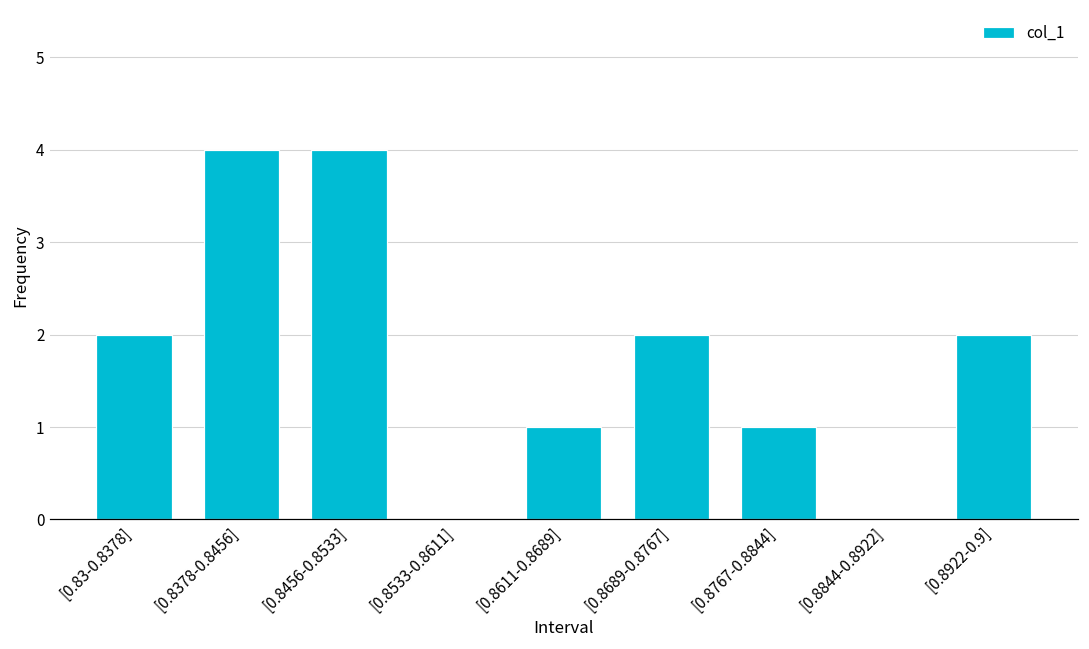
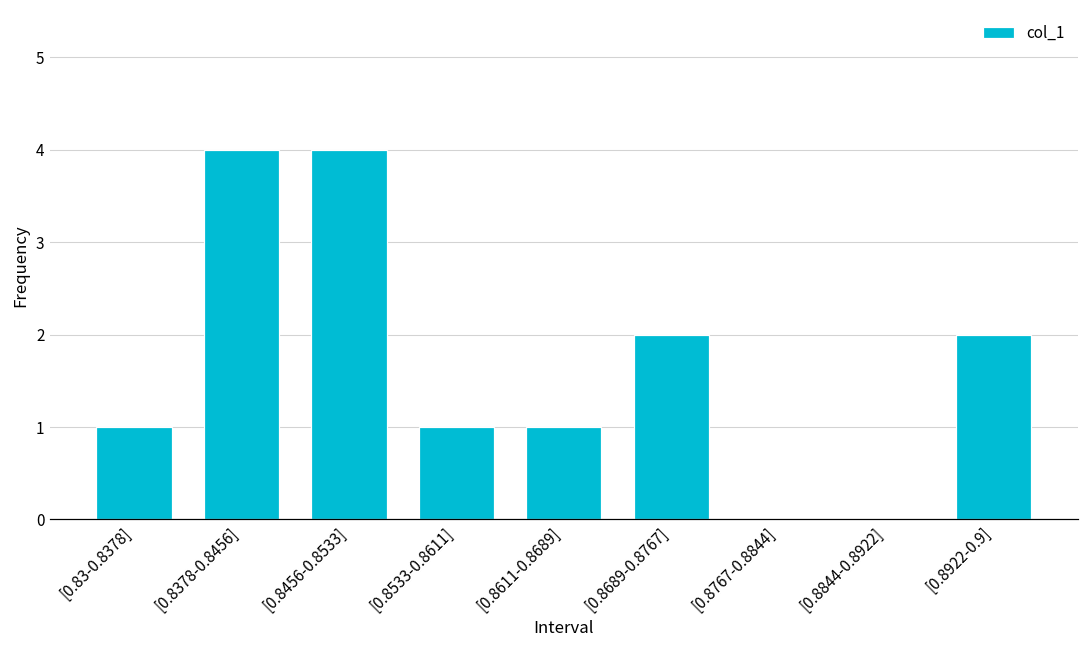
[0.83-0.8378]: 2 -> 1
[0.8533-0.8611]: 0 -> 1
[0.8767-0.8844]: 1 -> 0
